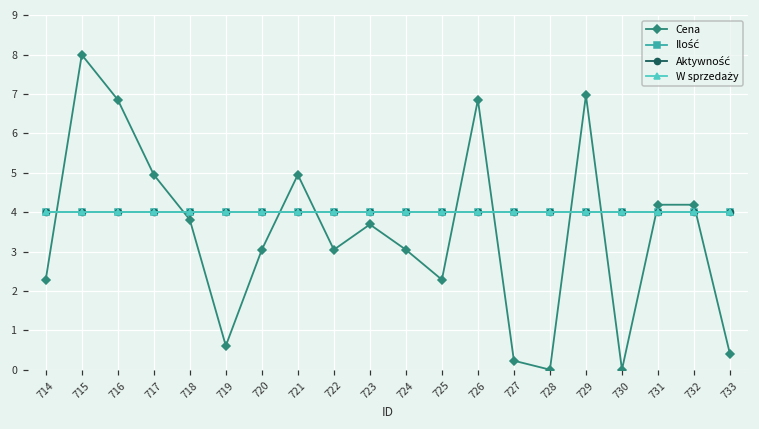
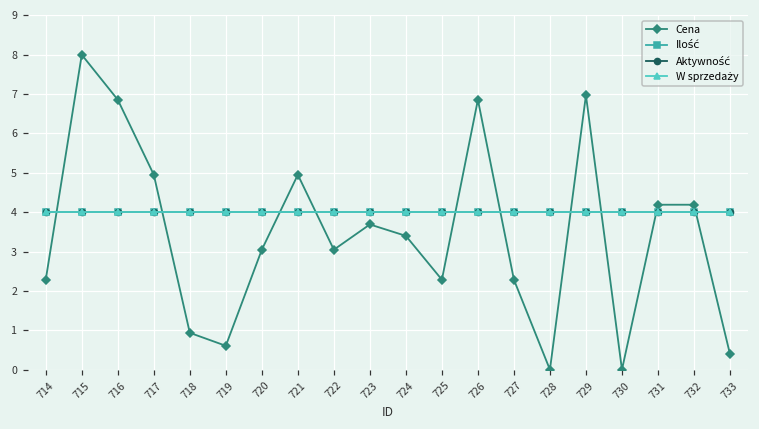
Cena, 718: 3.8 -> 0.9
Cena, 724: 3.0 -> 3.4
Cena, 727: 0.2 -> 2.3
